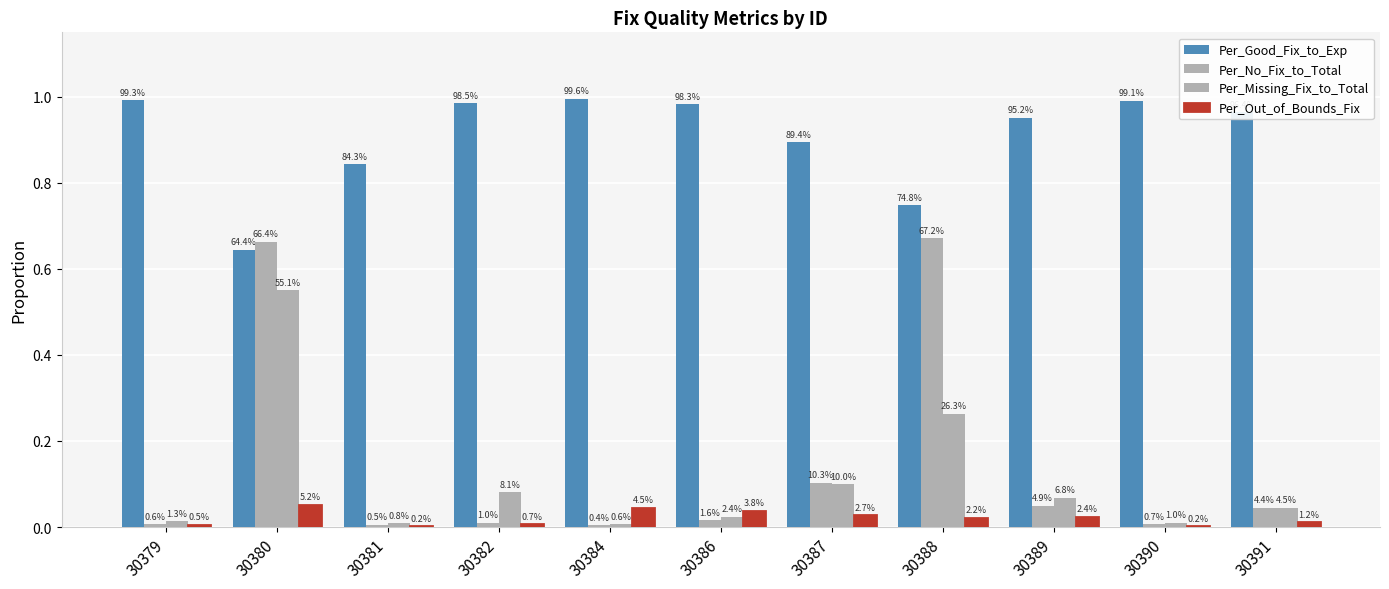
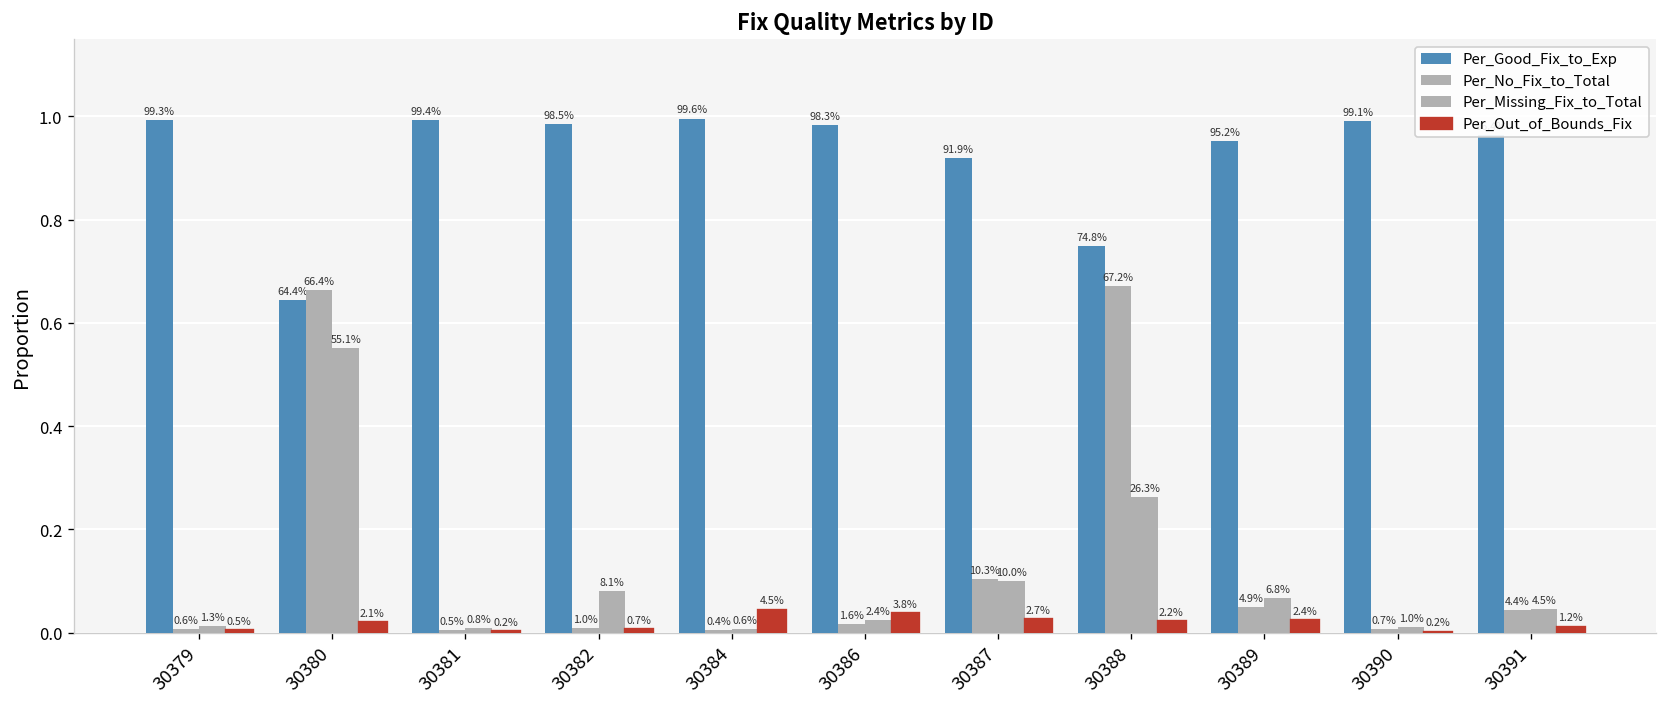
Per_Out_of_Bounds_Fix, 30380: 5.2% -> 2.1%
Per_Good_Fix_to_Exp, 30381: 84.3% -> 99.4%
Per_Good_Fix_to_Exp, 30387: 89.4% -> 91.9%
